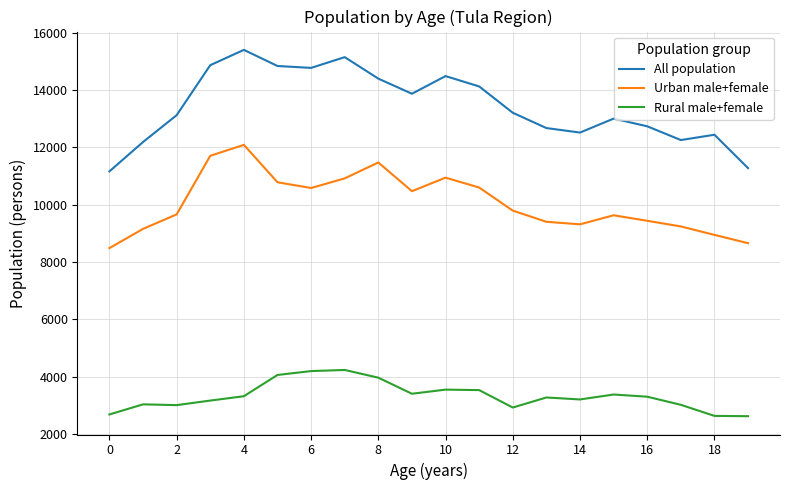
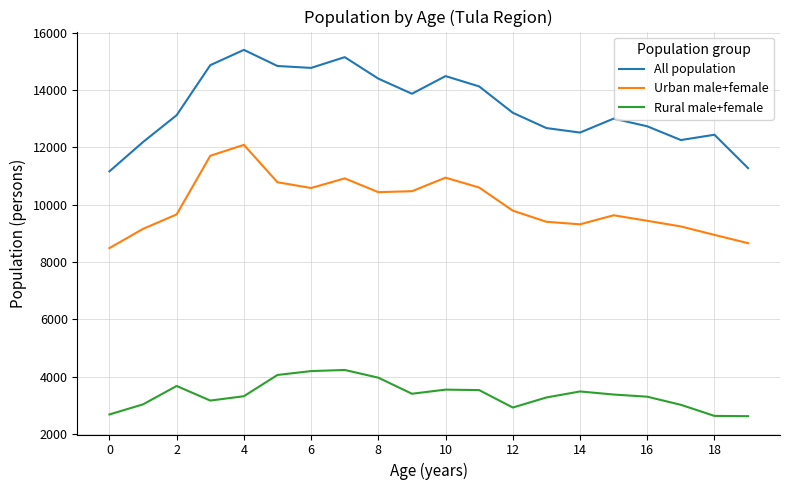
Rural male+female, 2: 3000 -> 3700
Urban male+female, 8: 11500 -> 10400
Rural male+female, 14: 3200 -> 3500
